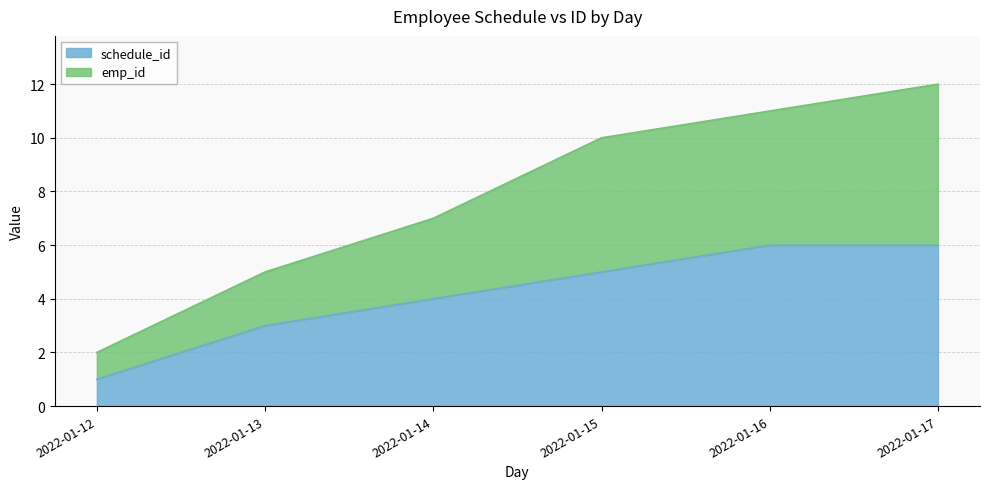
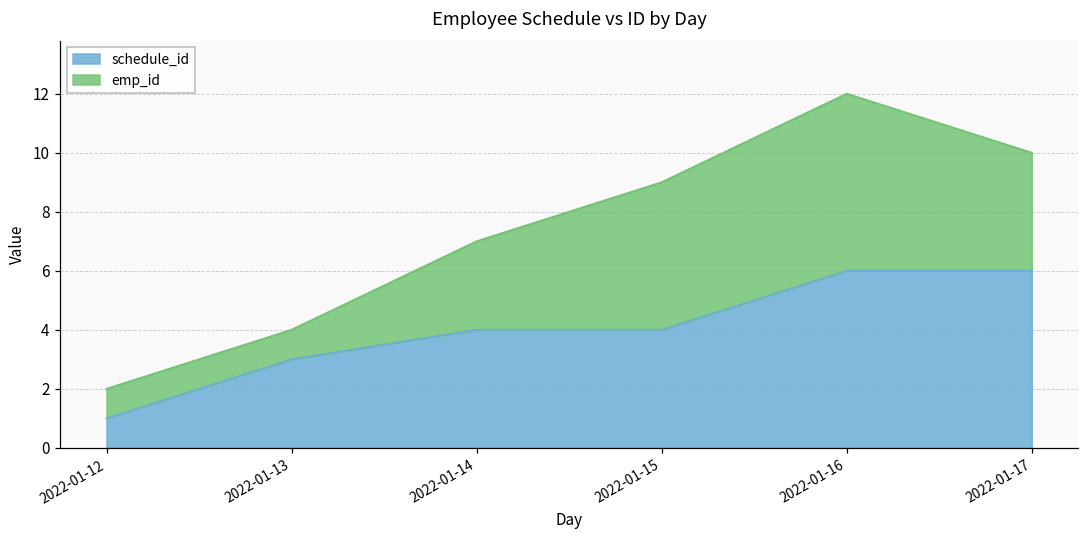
emp_id, 2022-01-13: 2 -> 1
schedule_id, 2022-01-15: 5 -> 4
emp_id, 2022-01-16: 5 -> 6
emp_id, 2022-01-17: 6 -> 4
